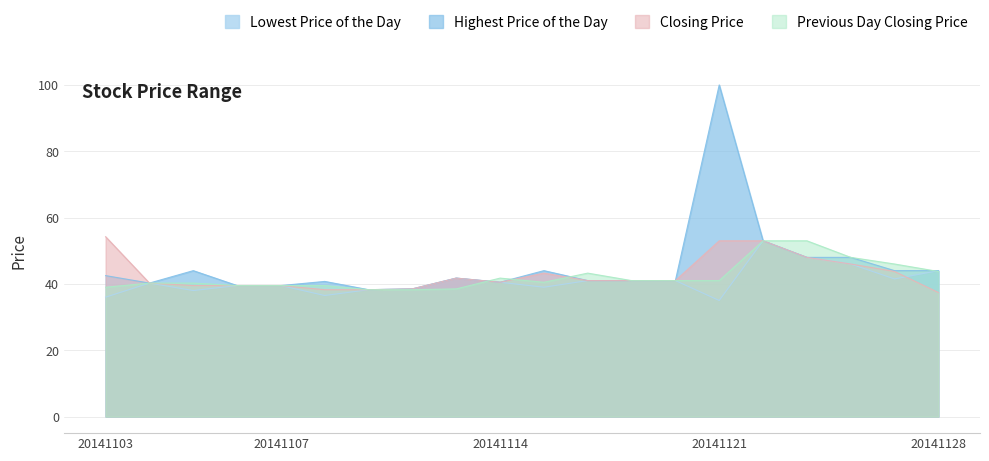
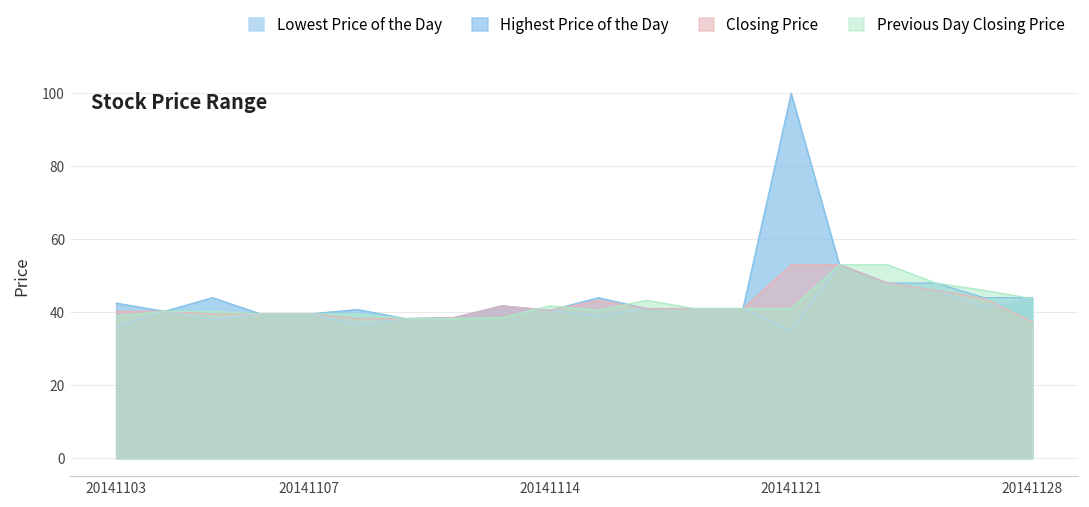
Closing Price, 20141103: 54 -> 40
